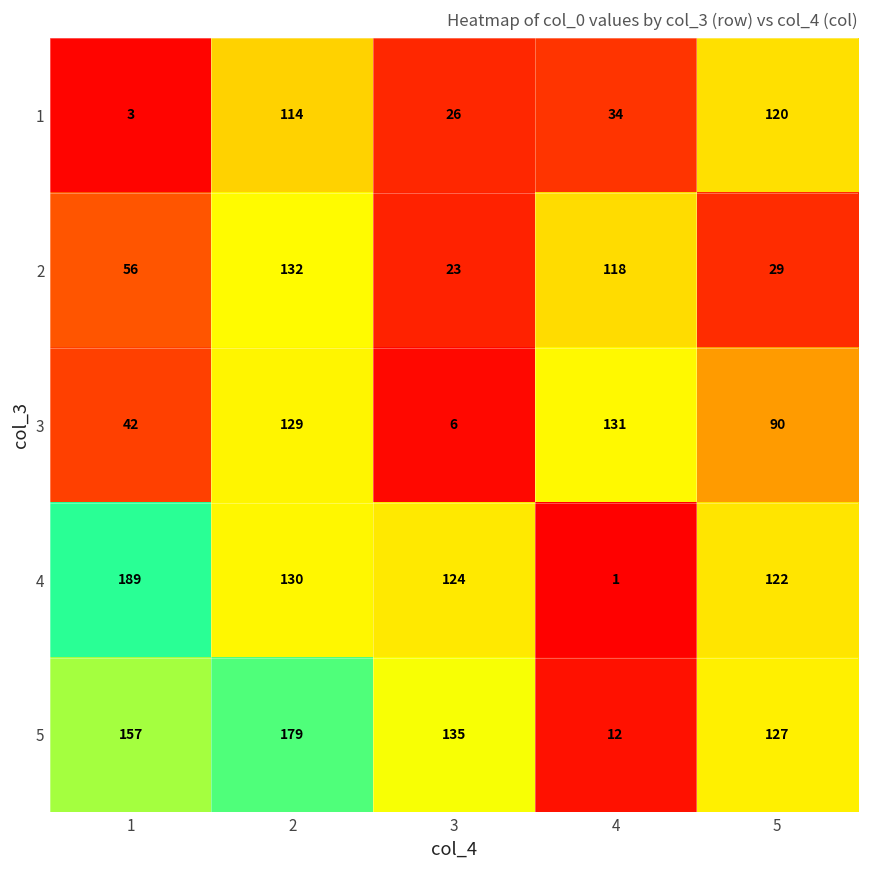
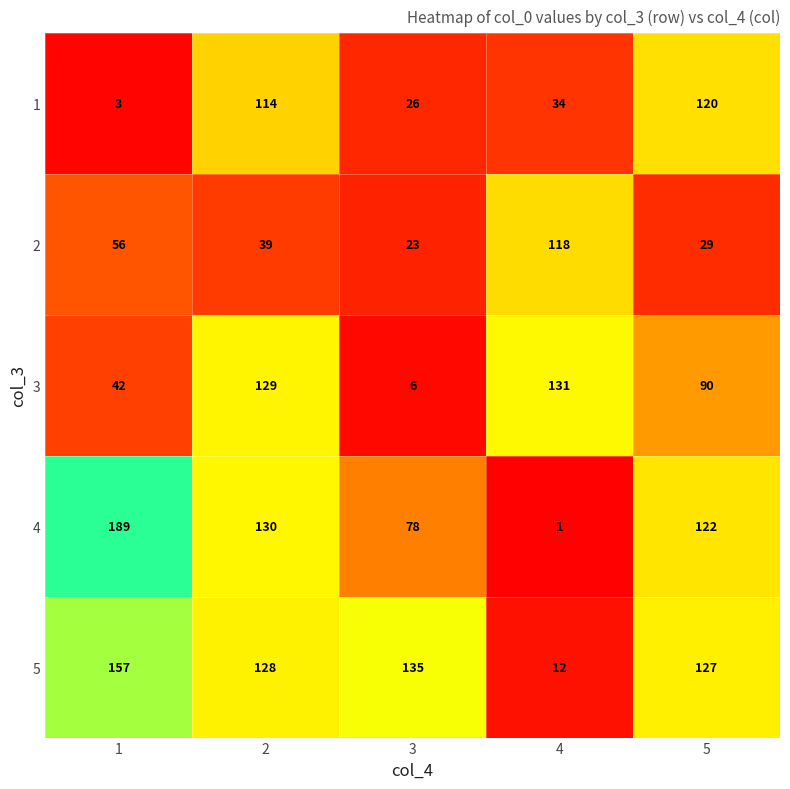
2, 2: 132 -> 39
4, 3: 124 -> 78
5, 2: 179 -> 128
